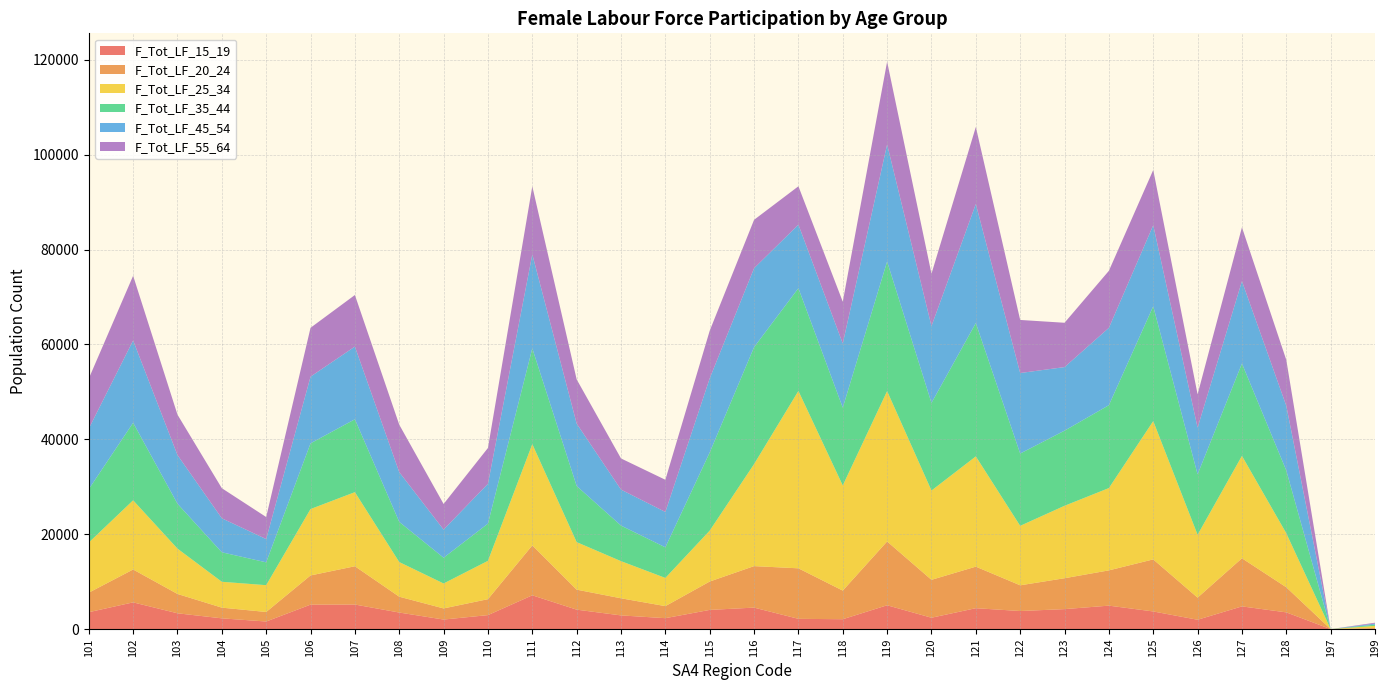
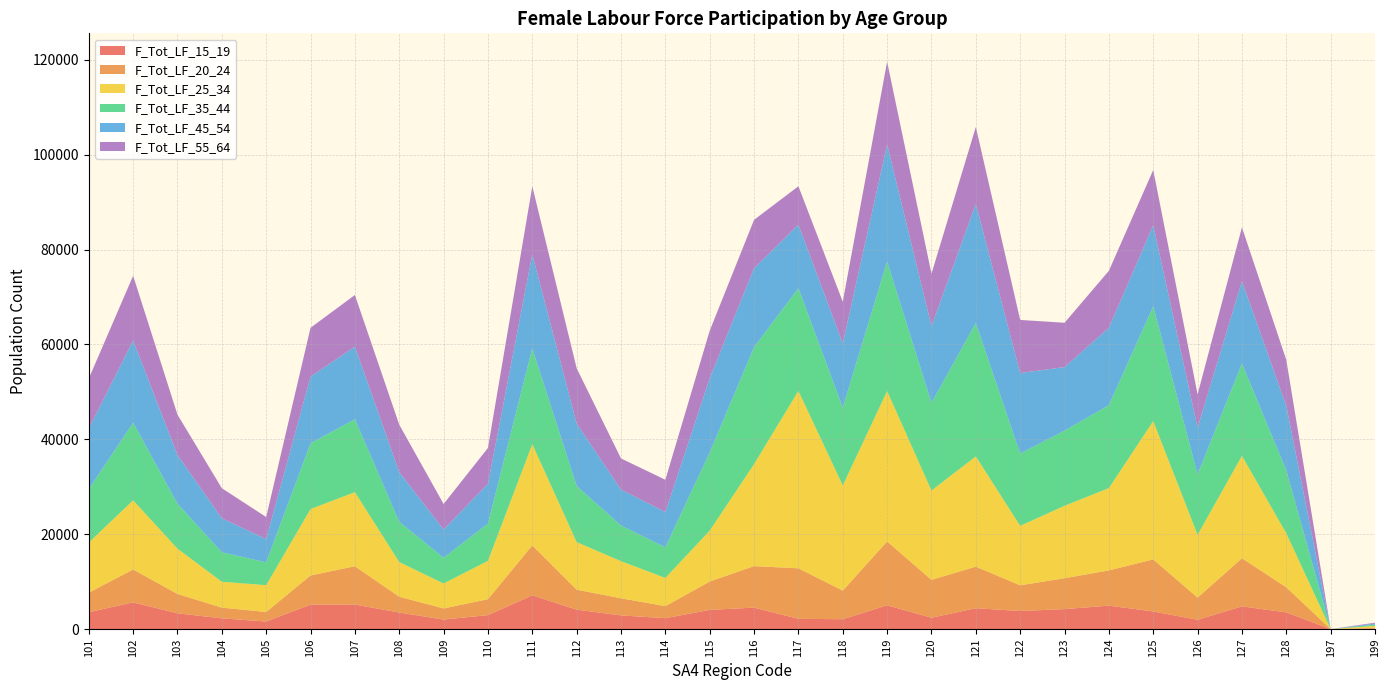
F_Tot_LF_55_64, 112: 9000 -> 12000
